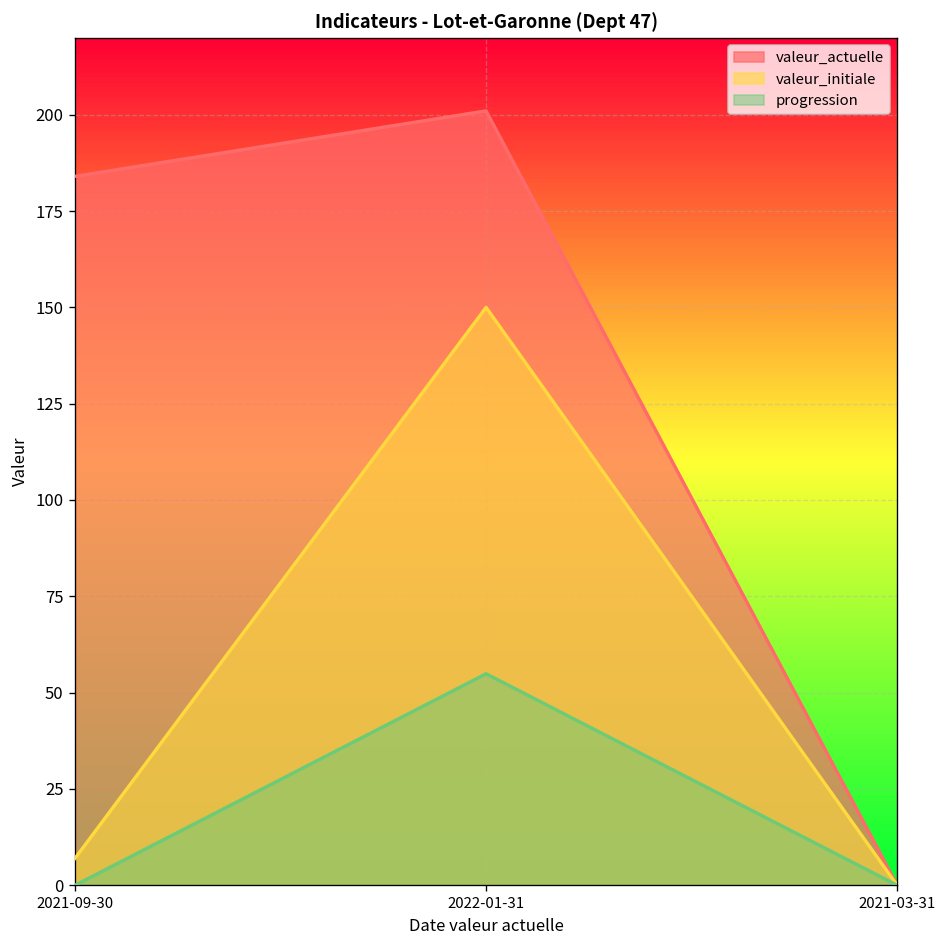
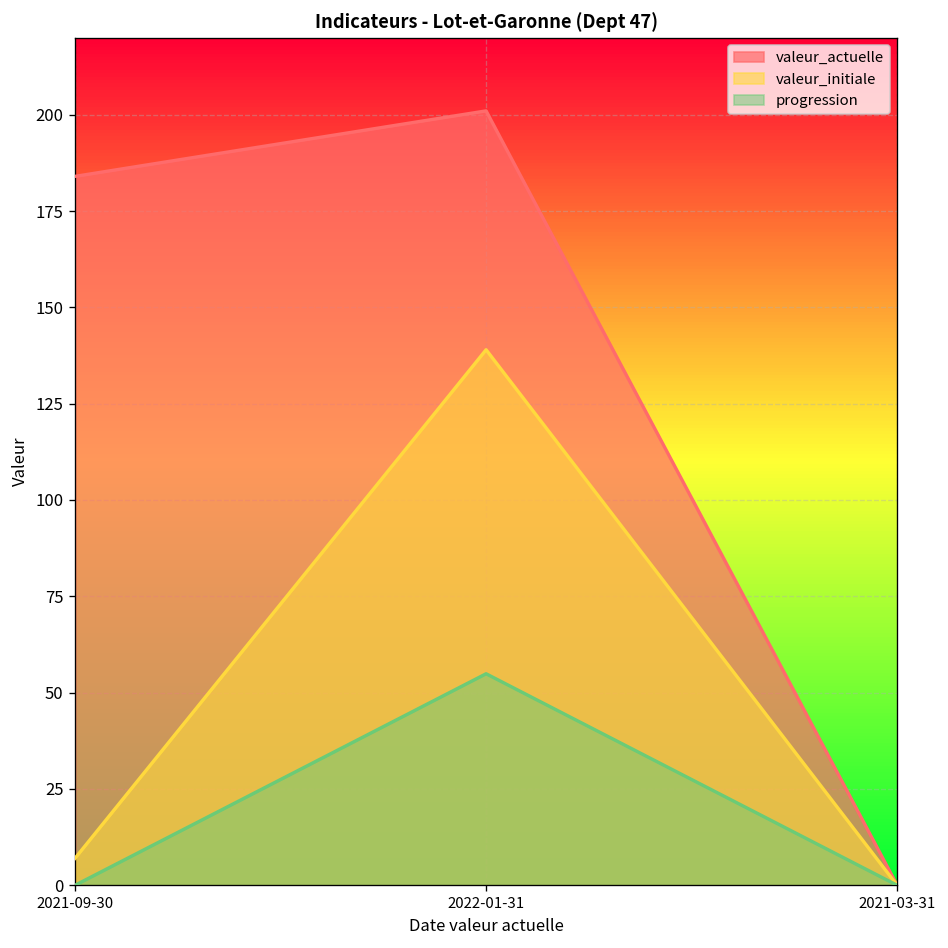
valeur_initiale, 2022-01-31: 150 -> 139
